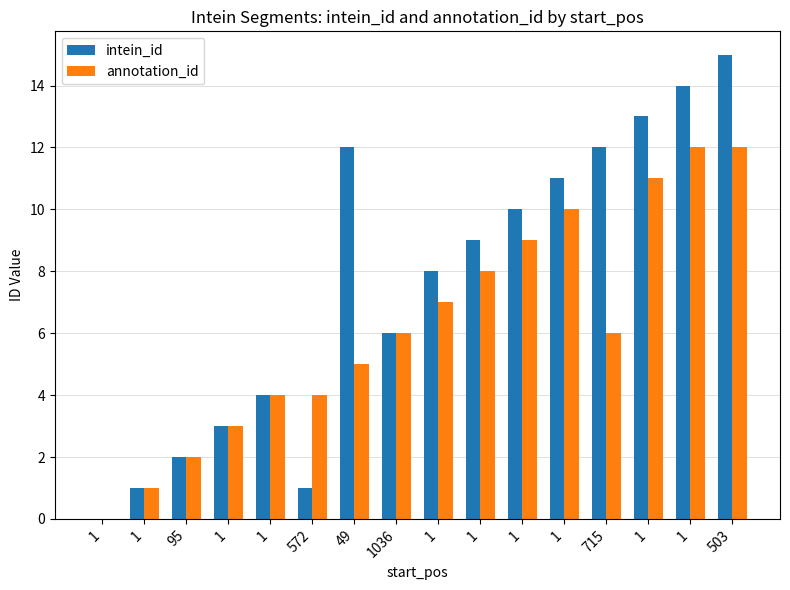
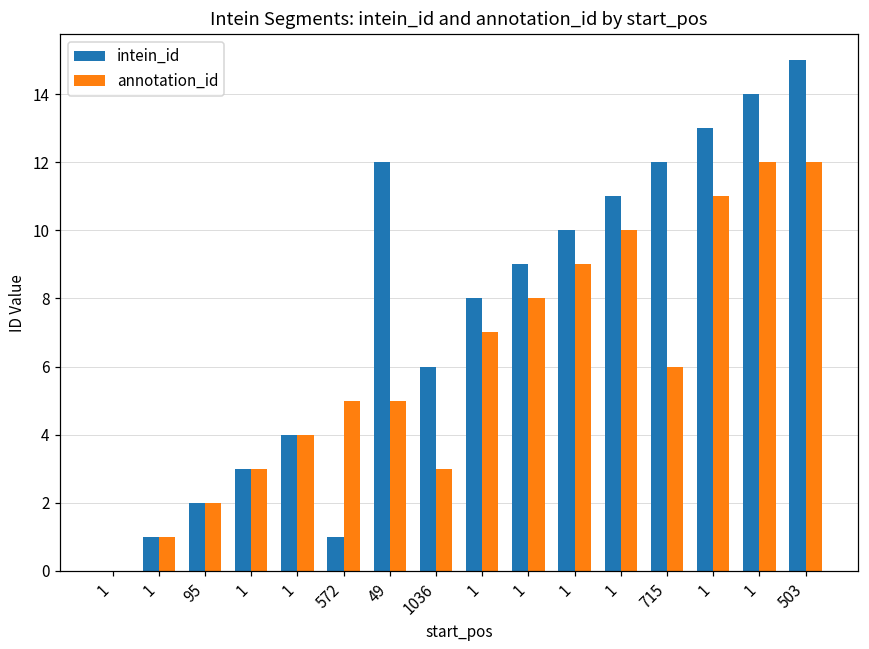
annotation_id, 572: 4 -> 5
annotation_id, 1036: 6 -> 3
